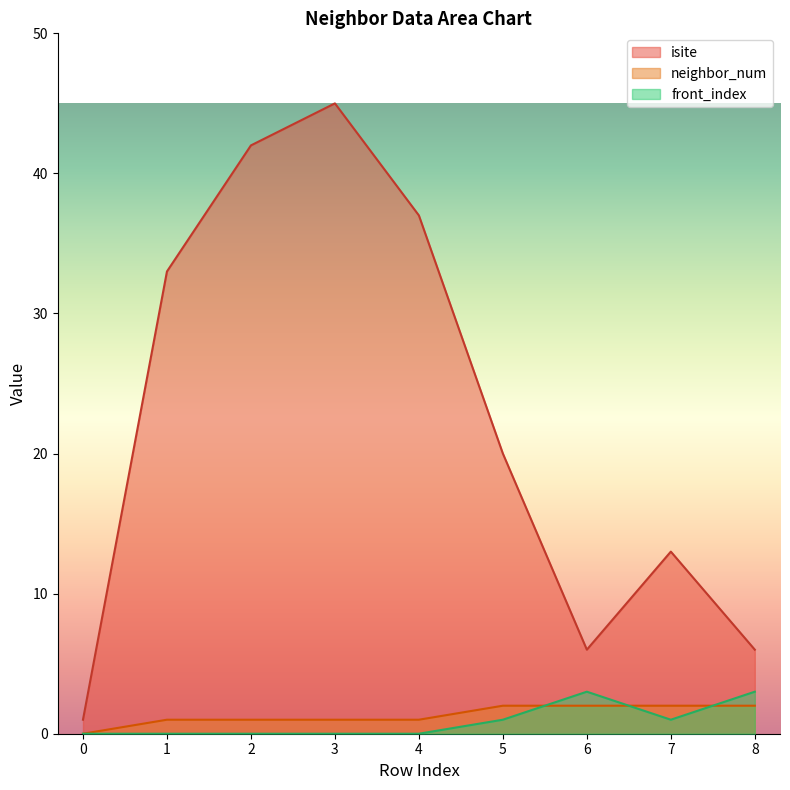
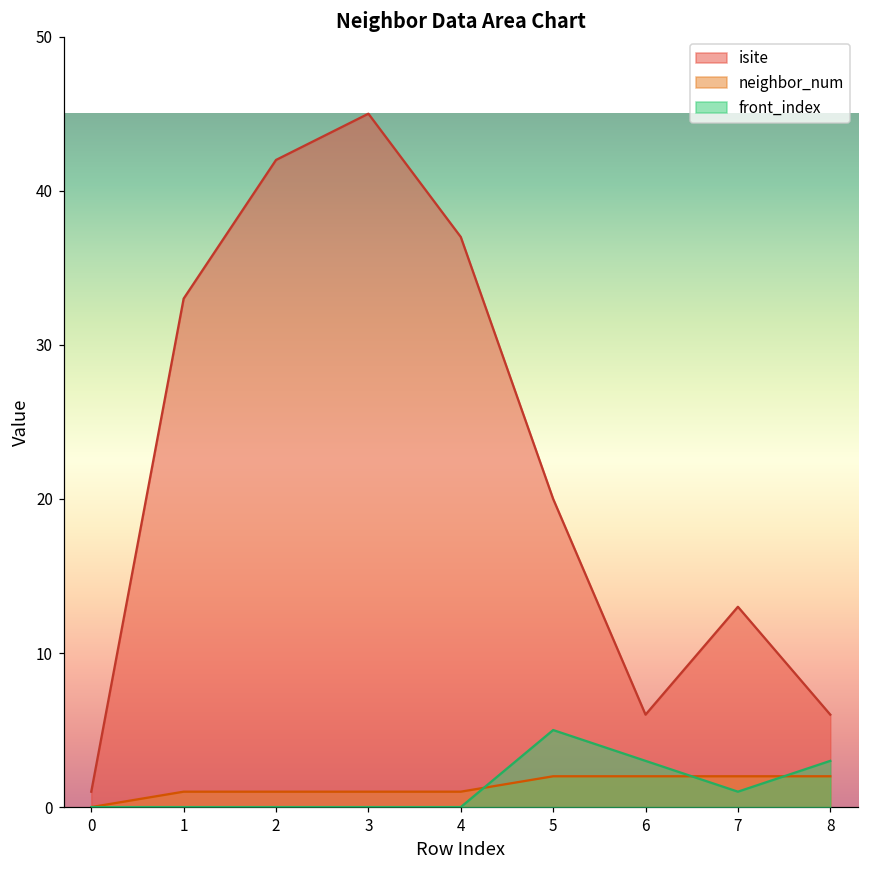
front_index, 5: 1 -> 5
